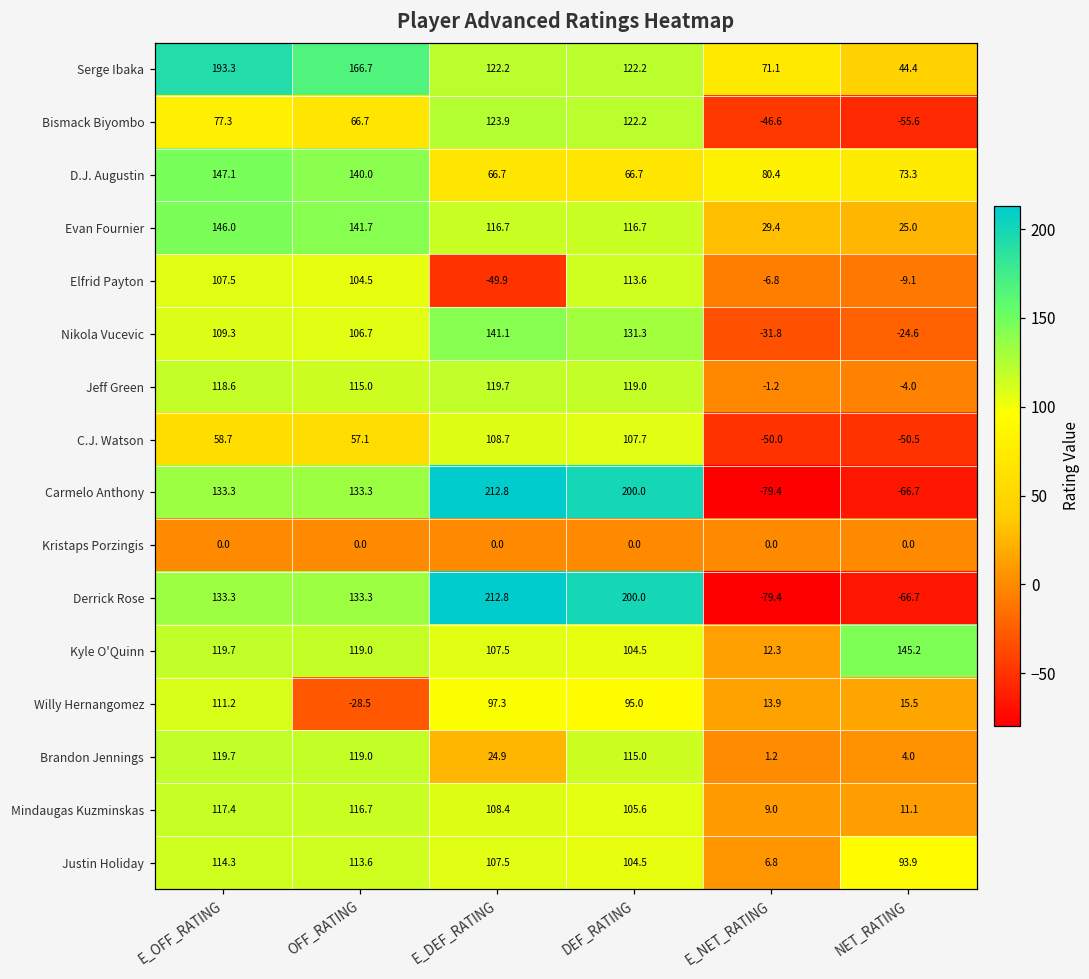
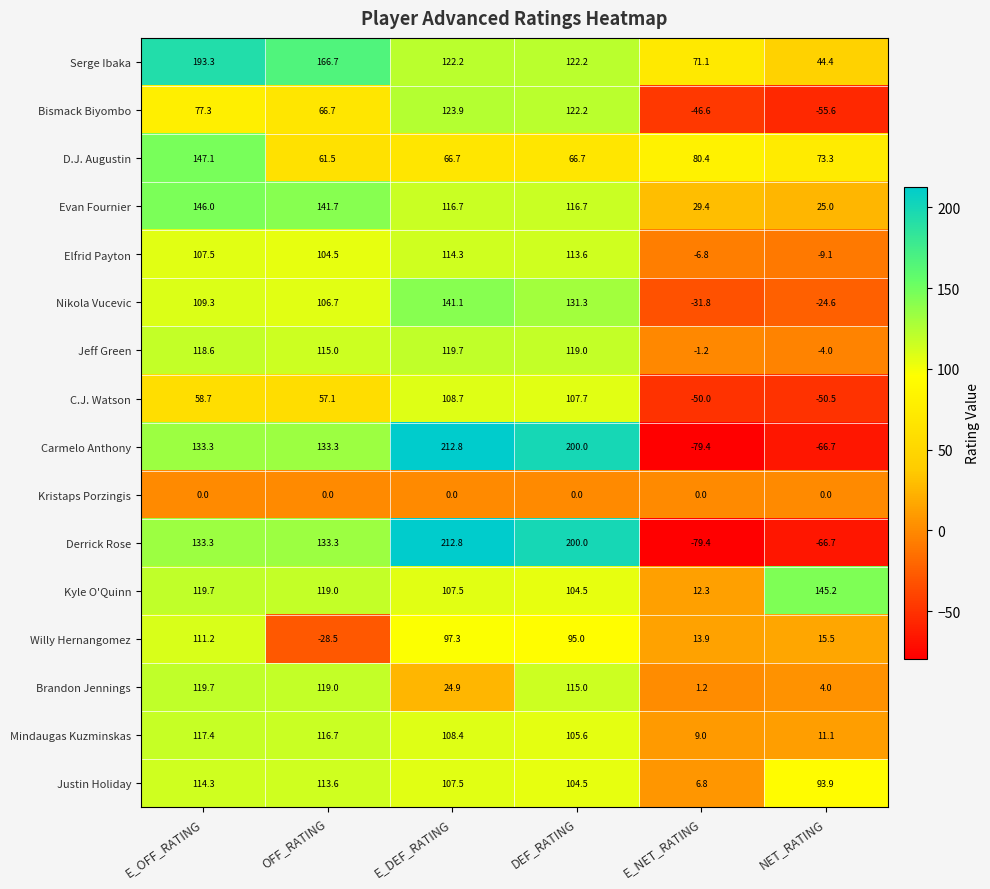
D.J. Augustin, OFF_RATING: 140.0 -> 61.5
Elfrid Payton, E_DEF_RATING: -49.9 -> 114.3
